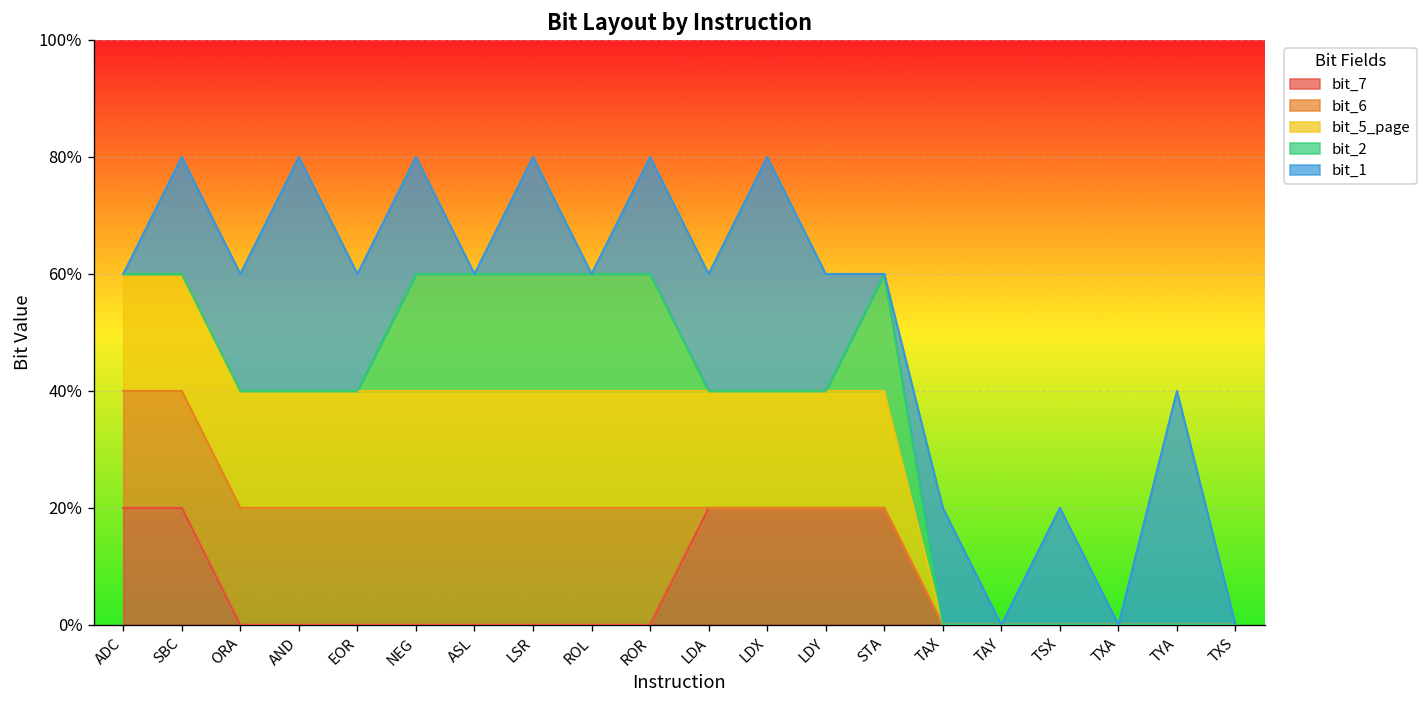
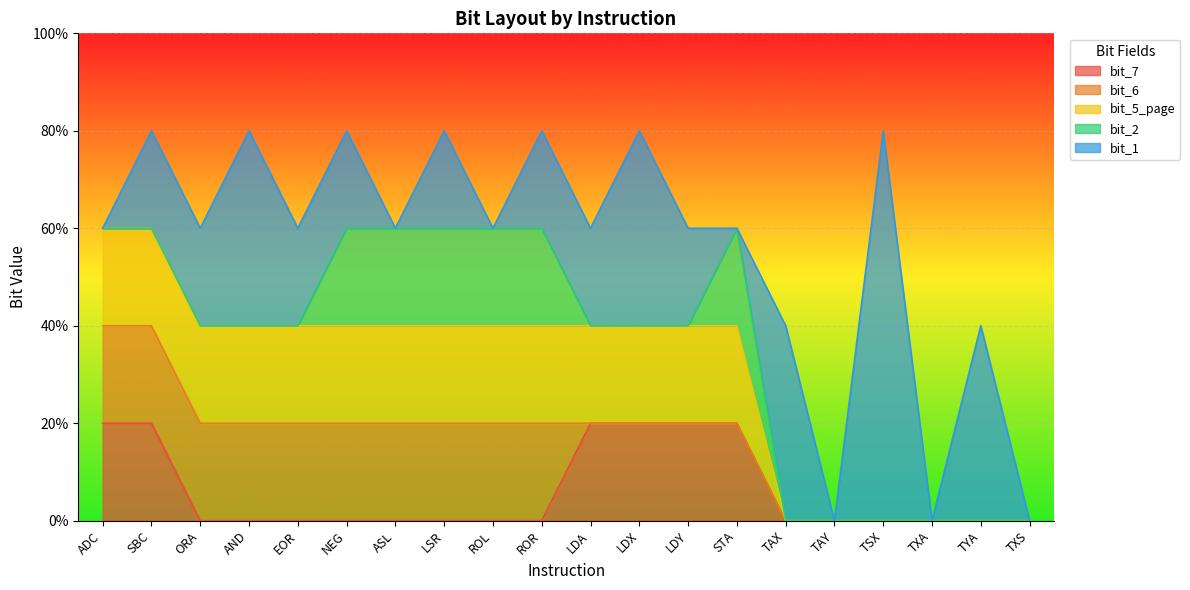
bit_1, TAX: 20% -> 40%
bit_1, TSX: 20% -> 80%
